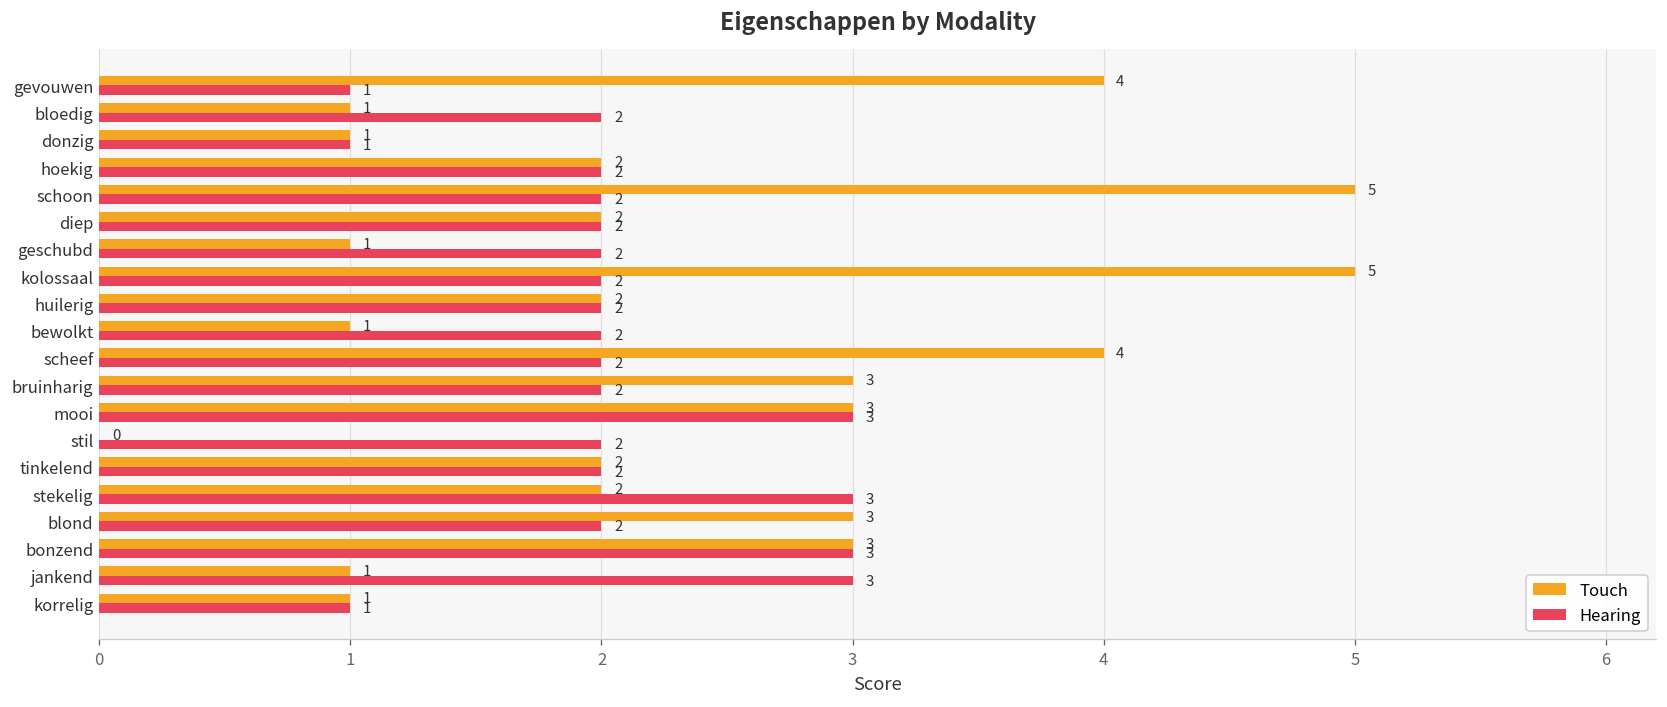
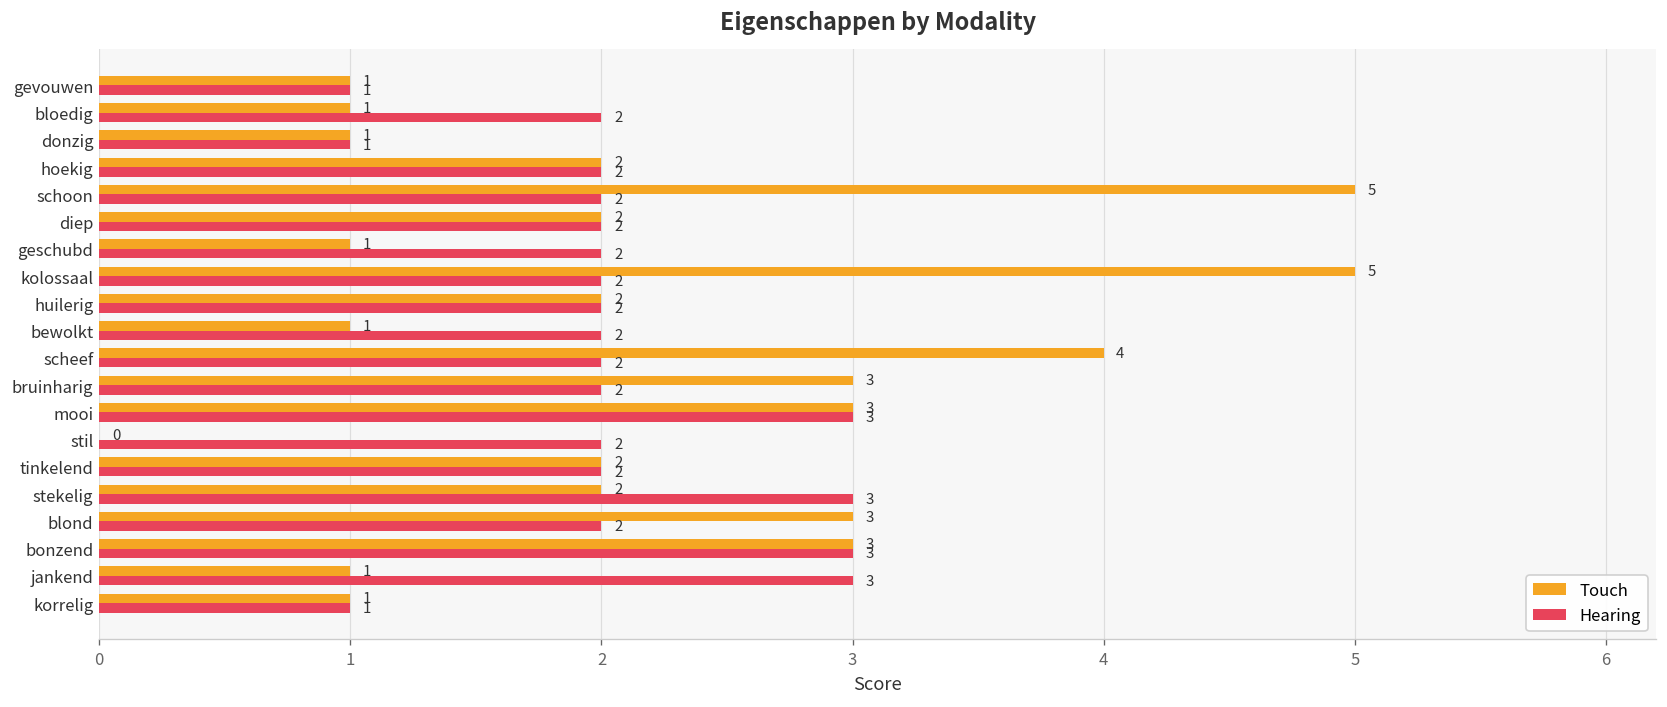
Touch, gevouwen: 4 -> 1
